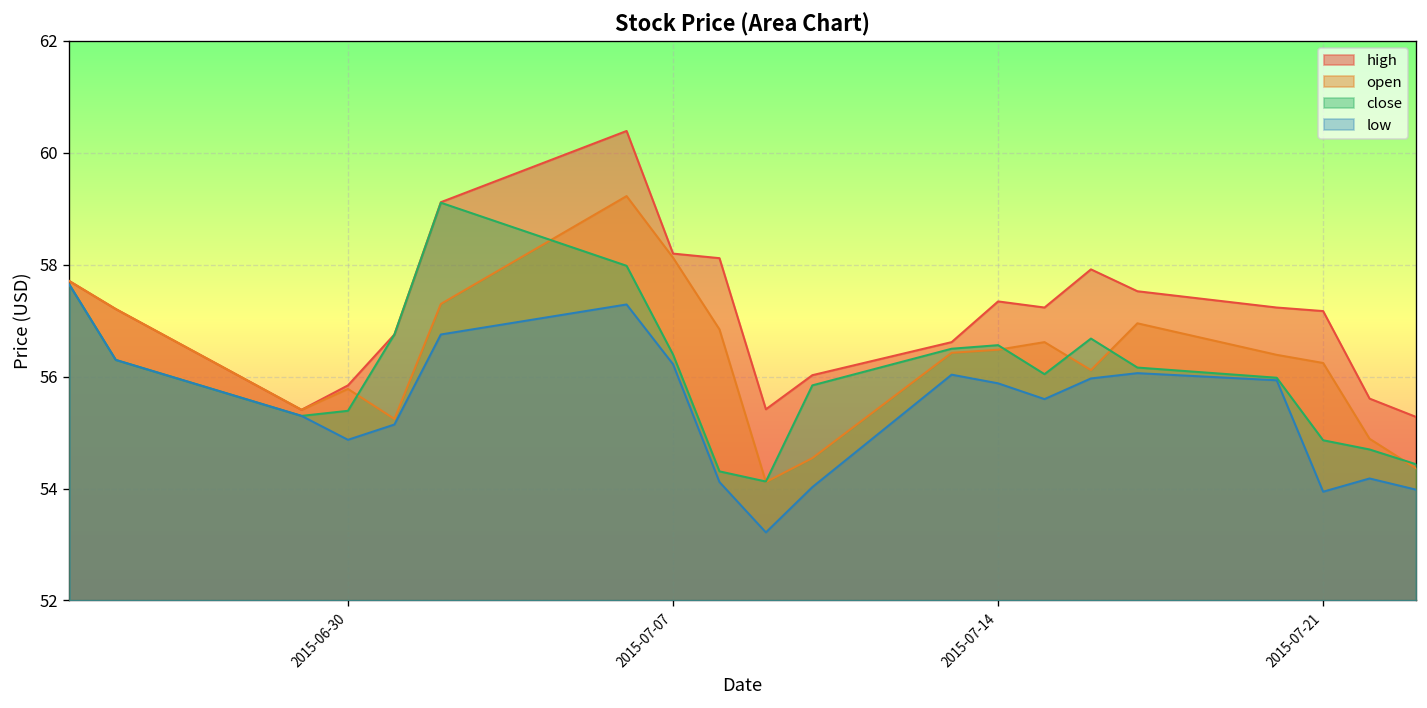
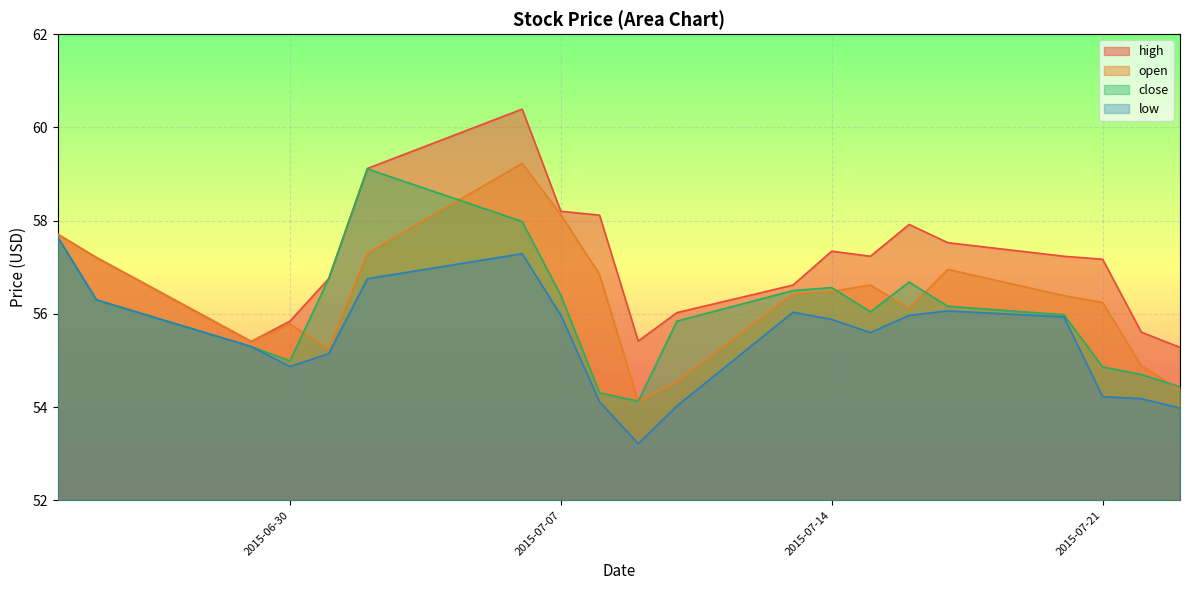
close, 2015-06-30: 55.4 -> 55.0
low, 2015-07-07: 56.2 -> 56.0
low, 2015-07-21: 53.9 -> 54.2
